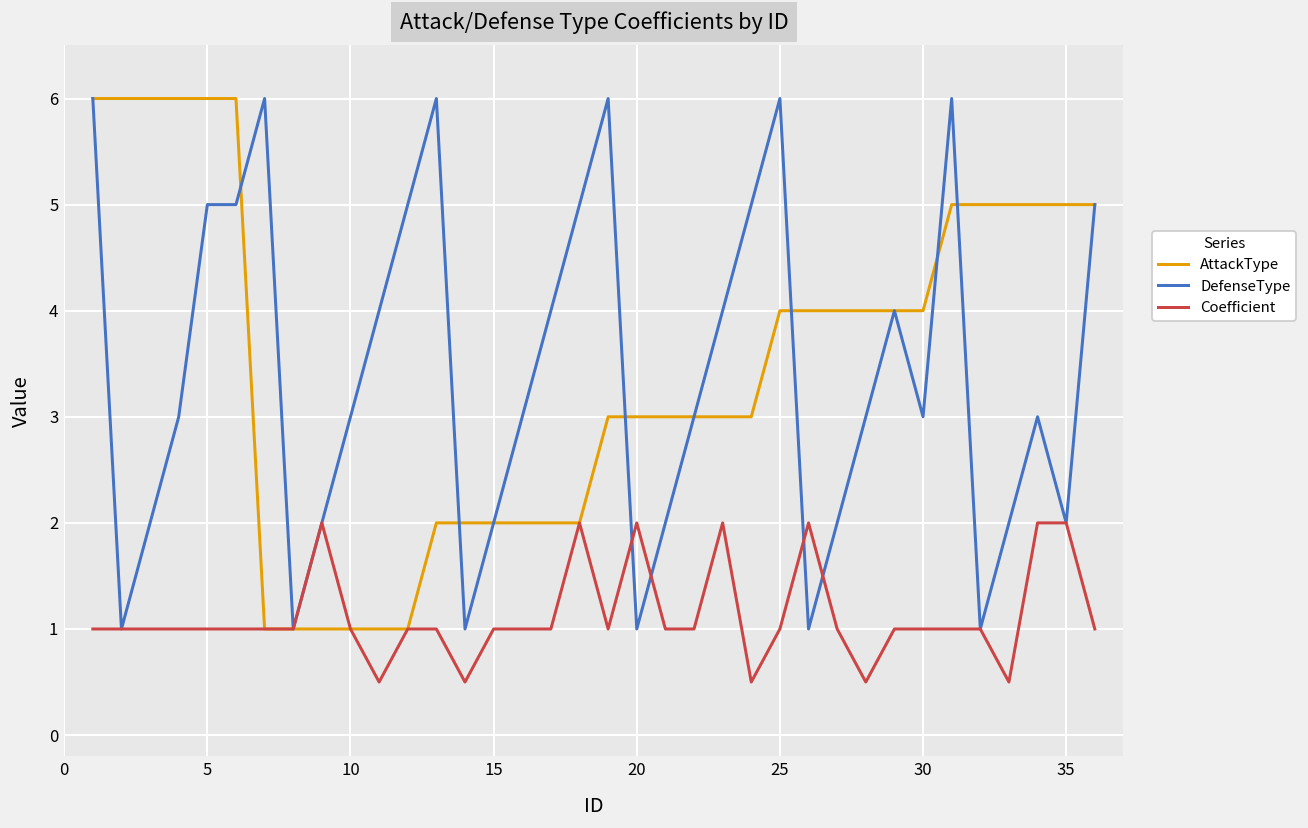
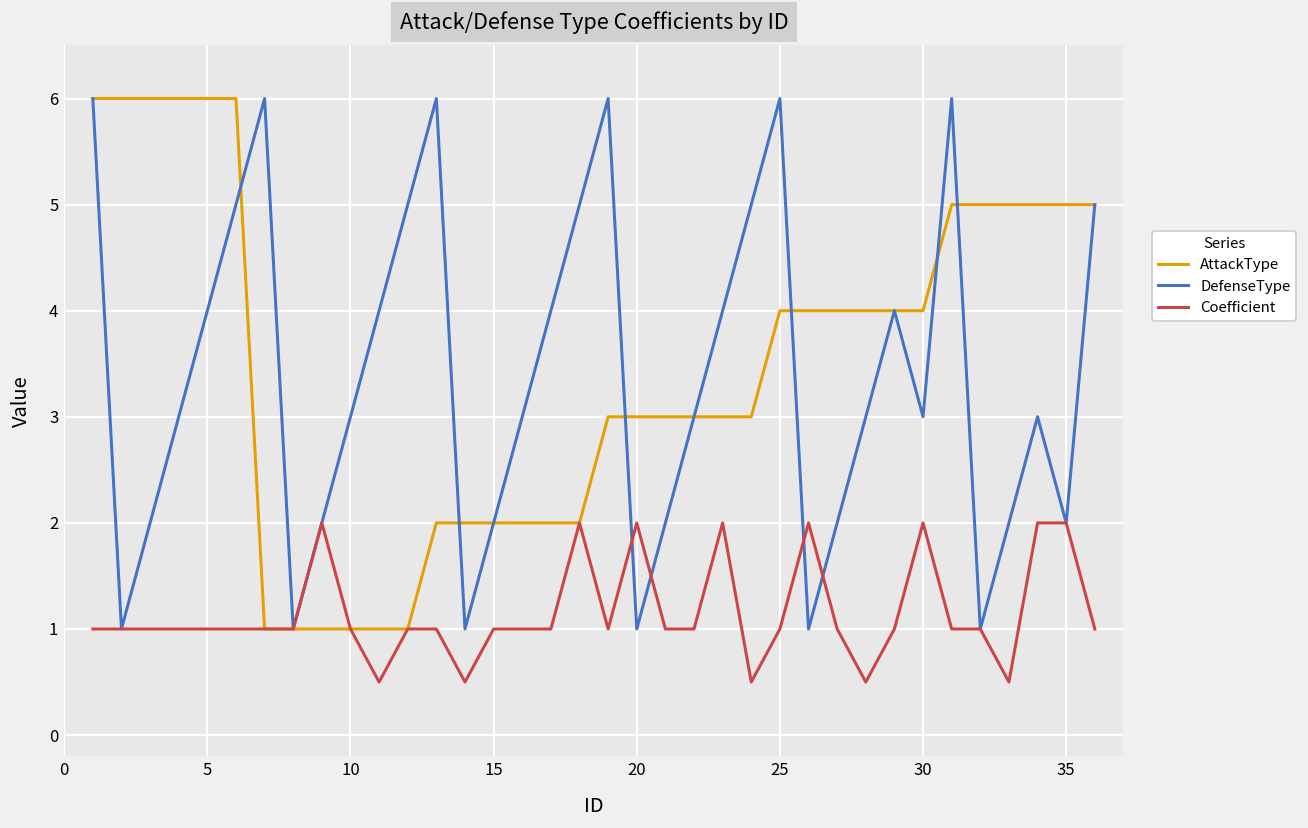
DefenseType, 5: 5 -> 4
Coefficient, 30: 1 -> 2
